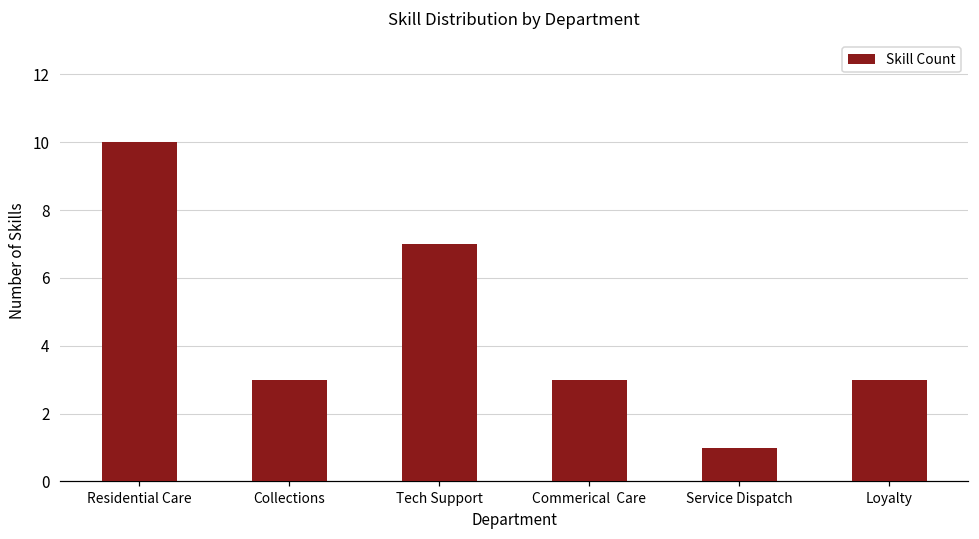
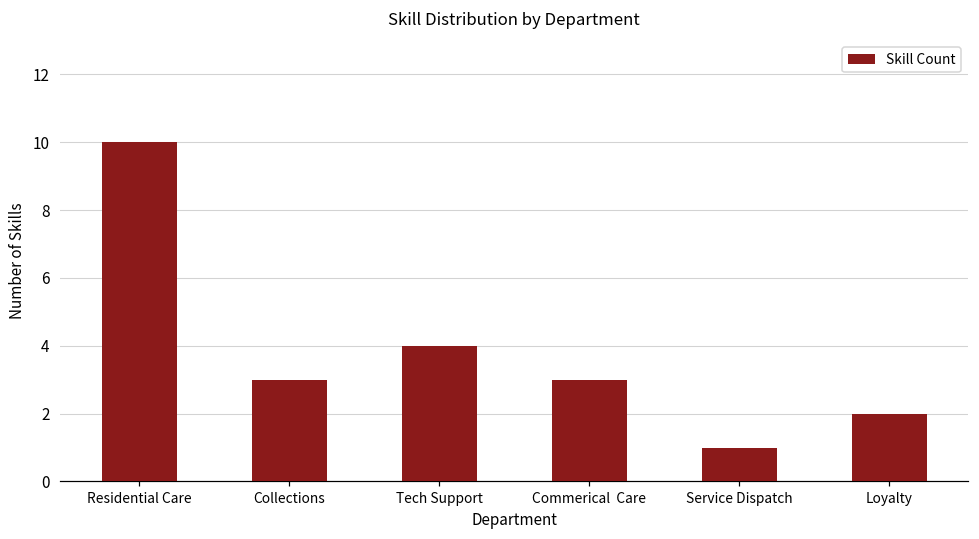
Tech Support: 7 -> 4
Loyalty: 3 -> 2
